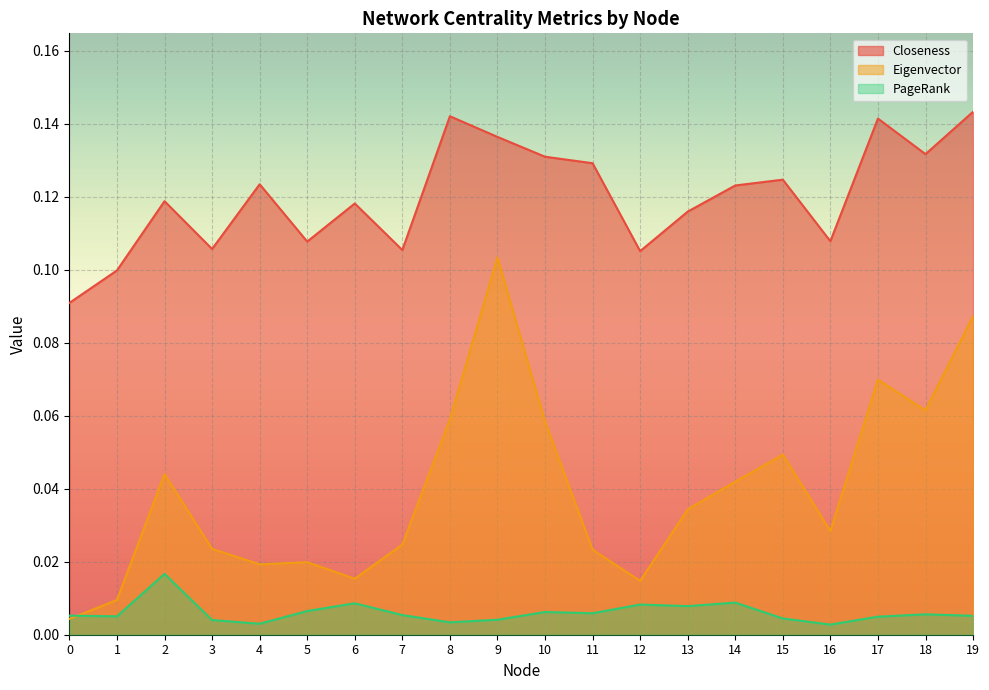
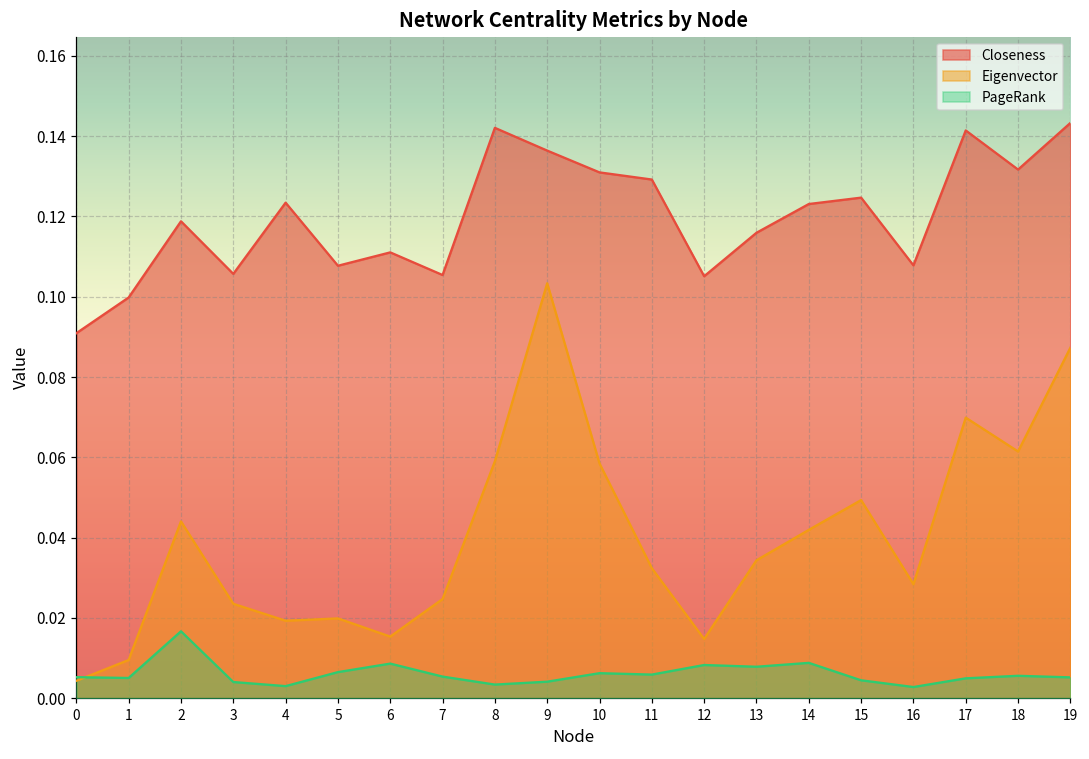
Closeness, 6: 0.118 -> 0.111
Eigenvector, 11: 0.023 -> 0.032
